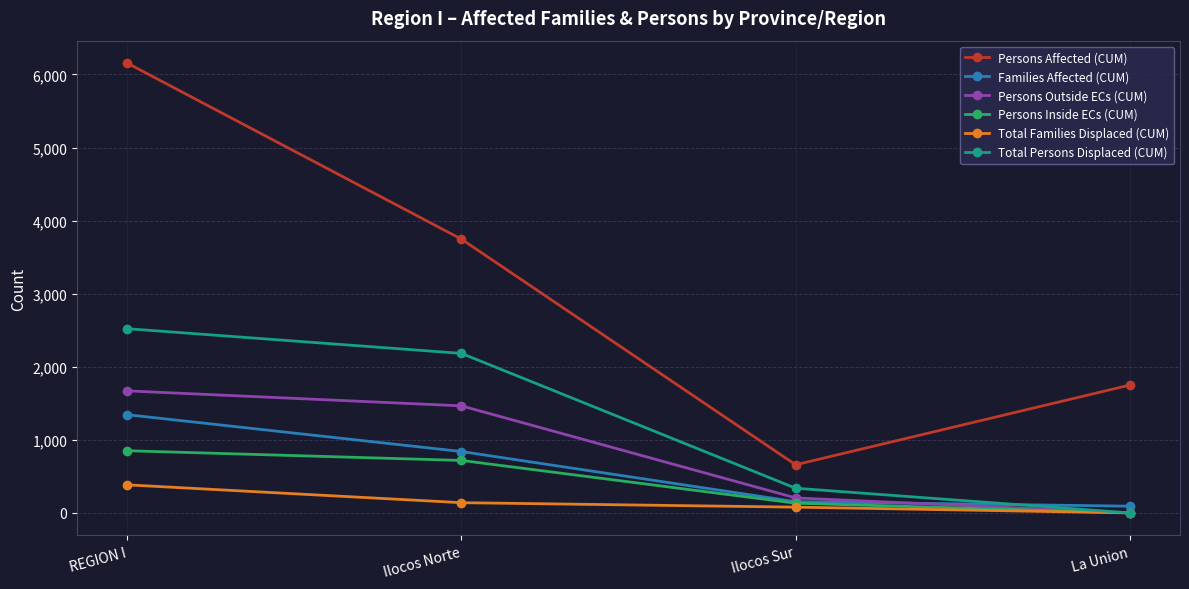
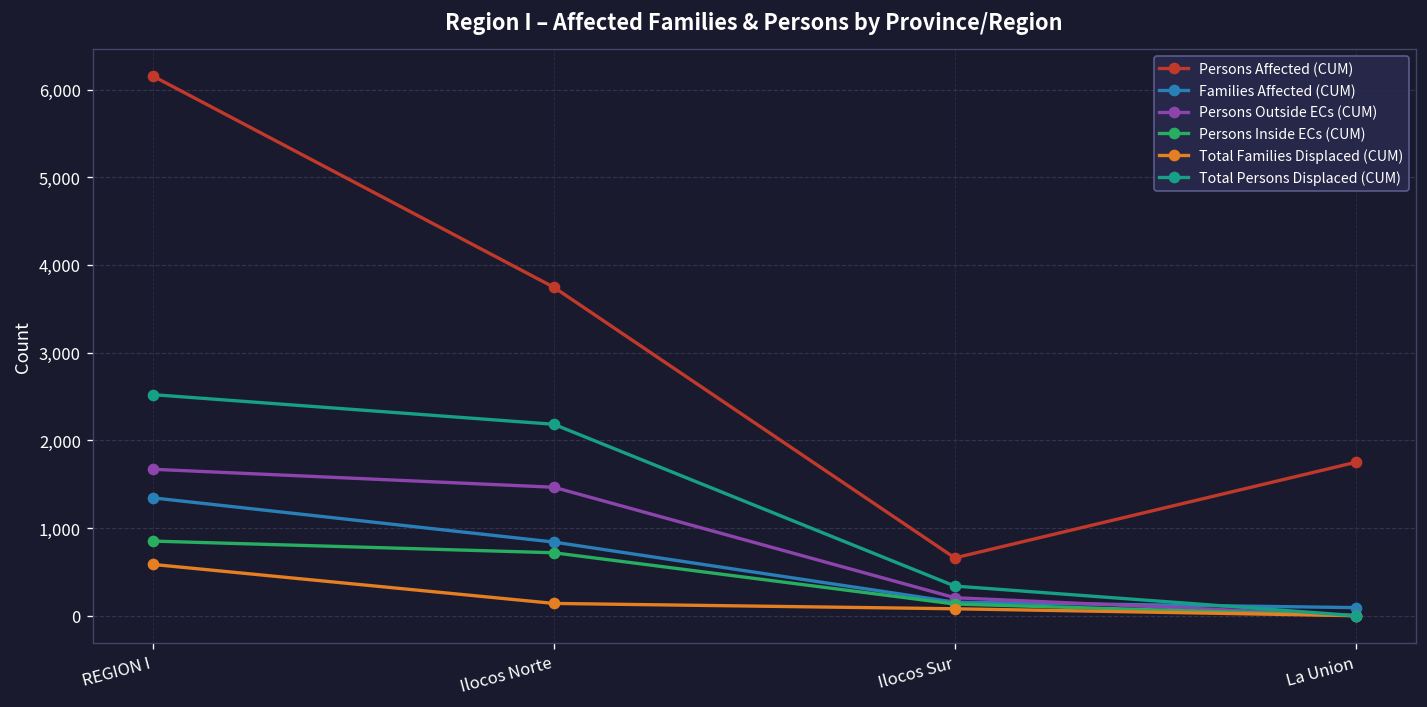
Total Families Displaced (CUM), REGION I: 400 -> 600
